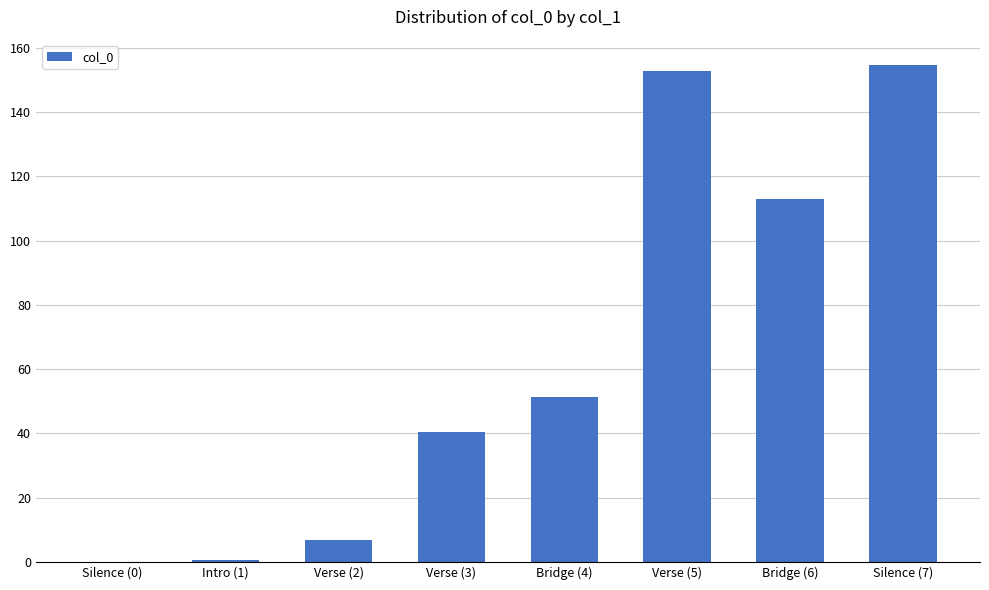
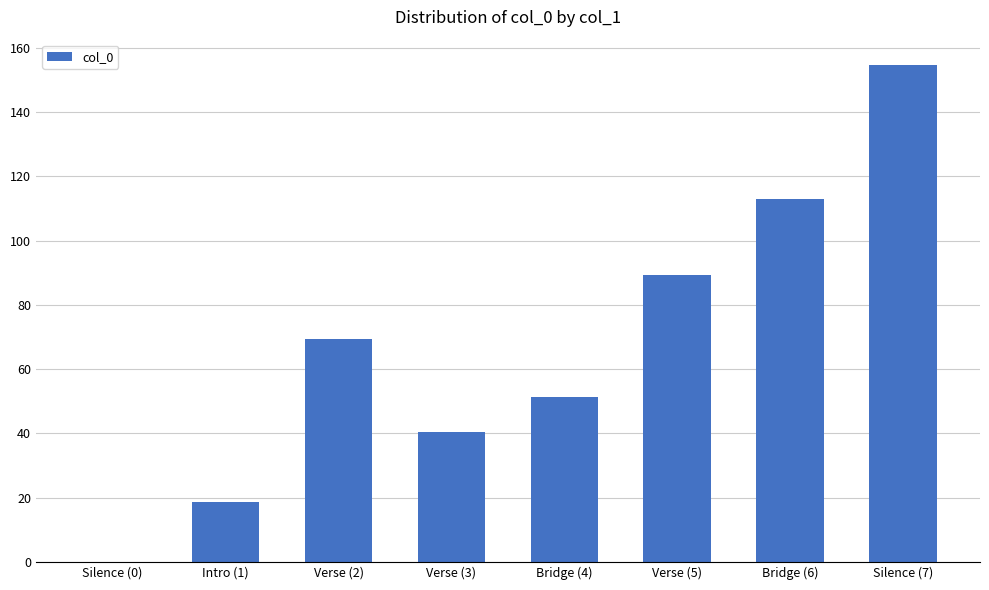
Intro (1): 1 -> 19
Verse (2): 7 -> 69
Verse (5): 153 -> 89
